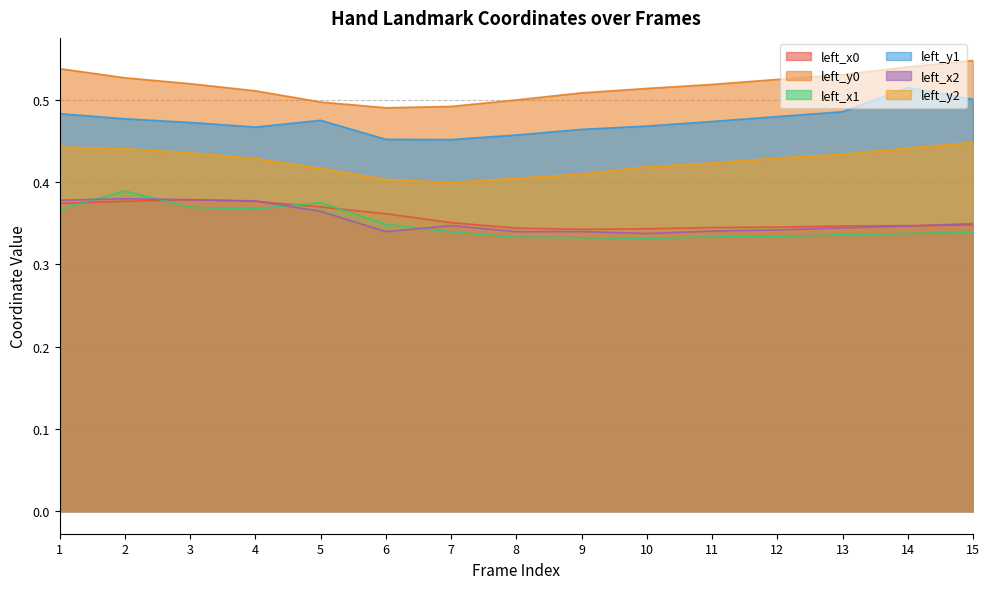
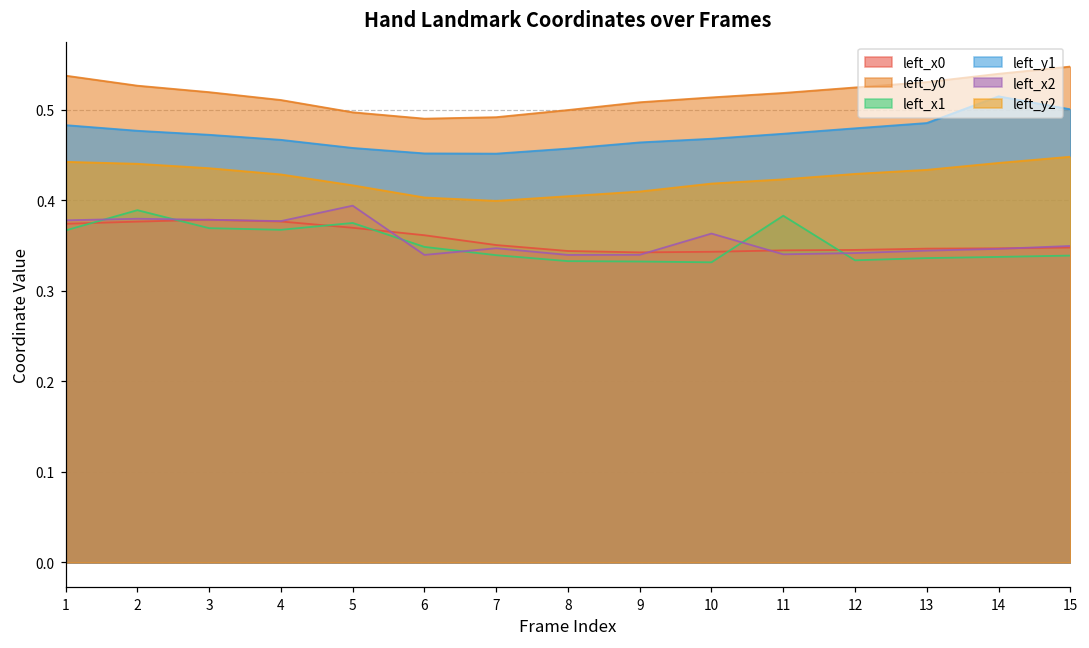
left_y1, 5: 0.47 -> 0.46
left_x2, 5: 0.36 -> 0.39
left_x2, 10: 0.34 -> 0.36
left_x1, 11: 0.33 -> 0.38
